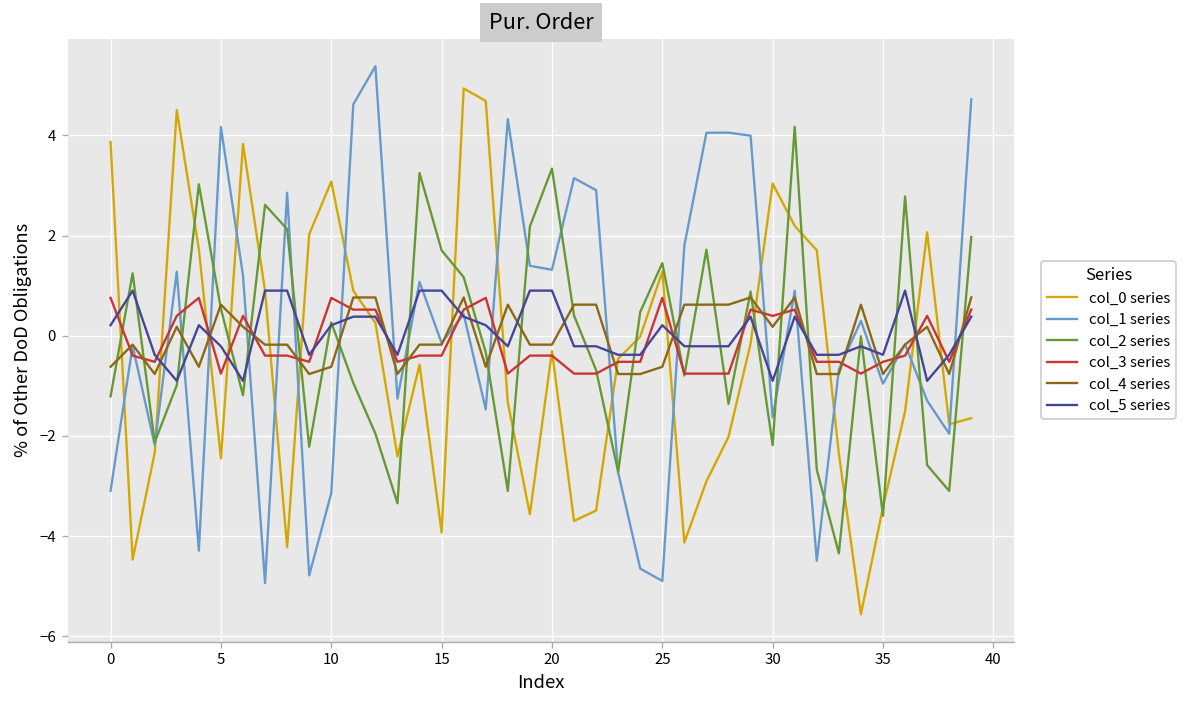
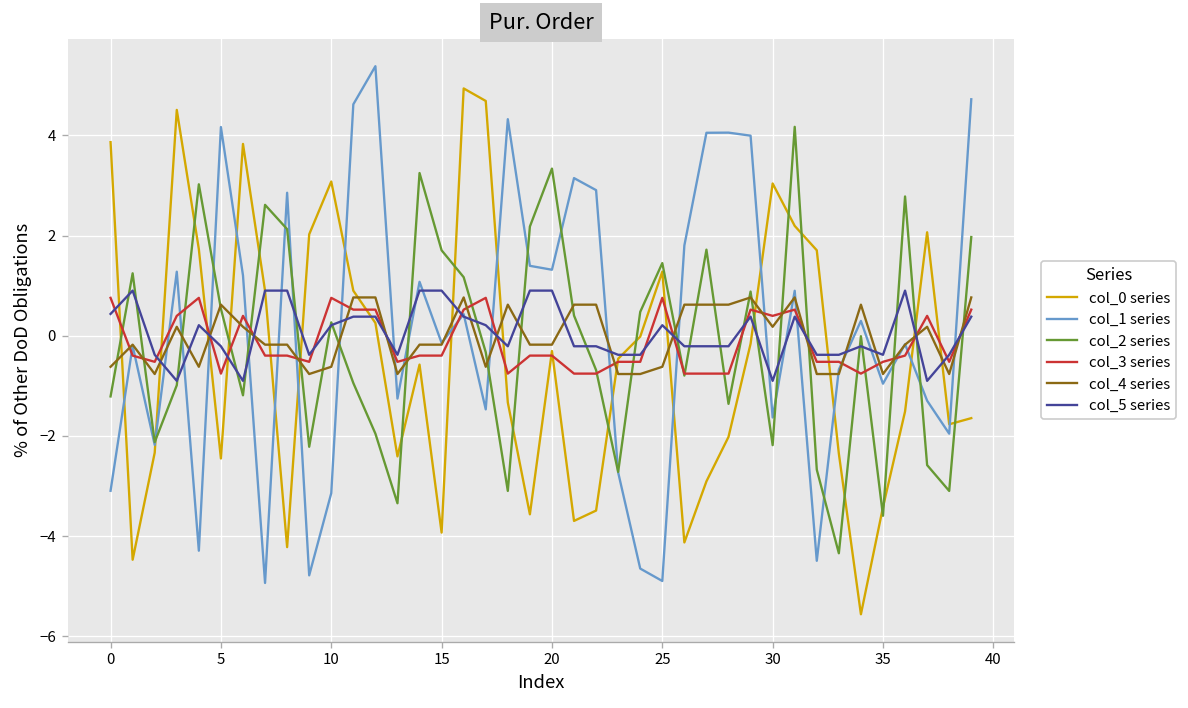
col_5 series, 0: 0.2 -> 0.4
